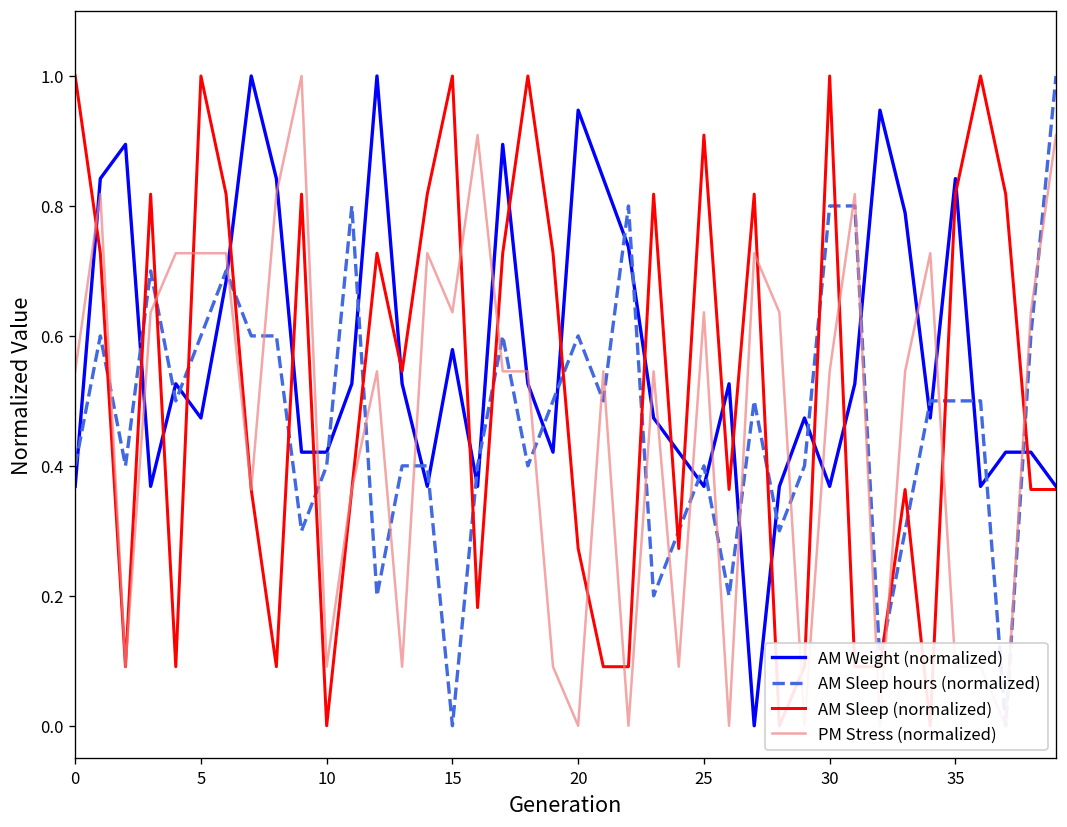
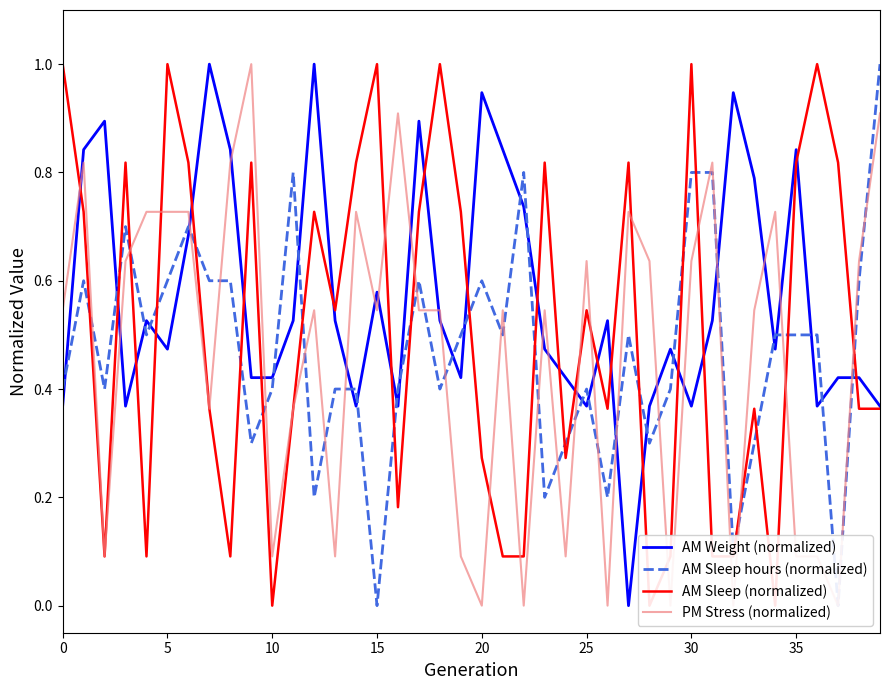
PM Stress (normalized), 15: 0.64 -> 0.55
AM Sleep (normalized), 25: 0.91 -> 0.55
PM Stress (normalized), 30: 0.55 -> 0.64
